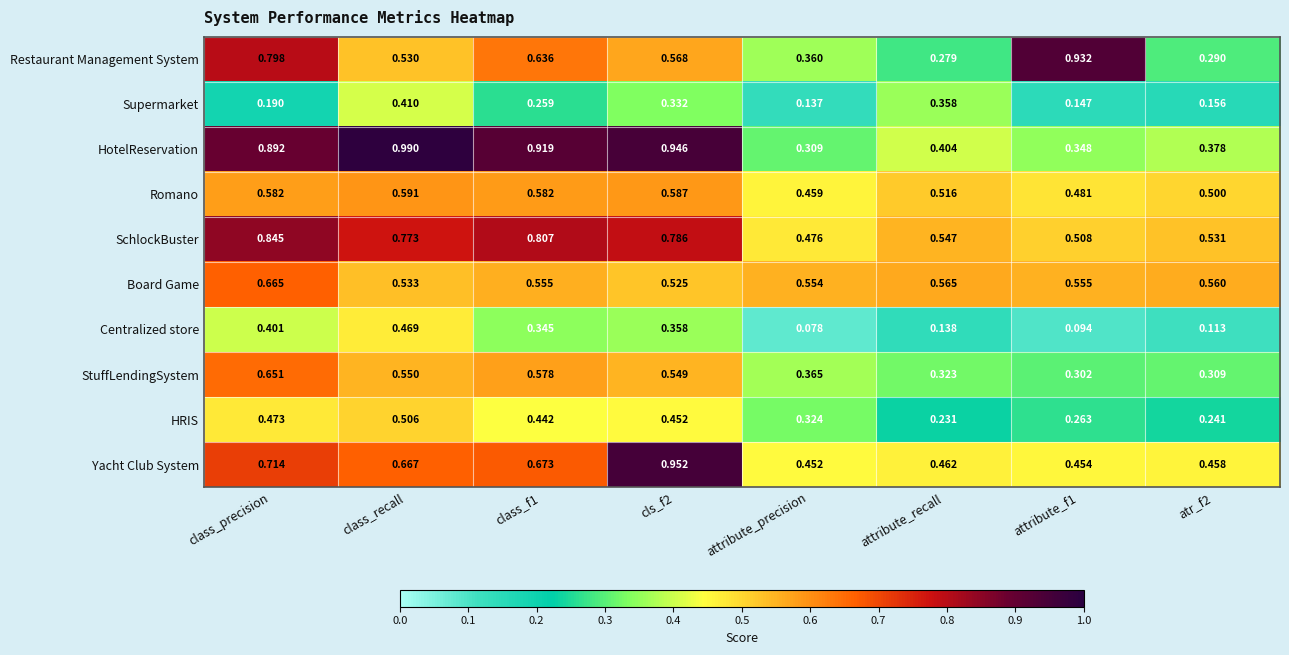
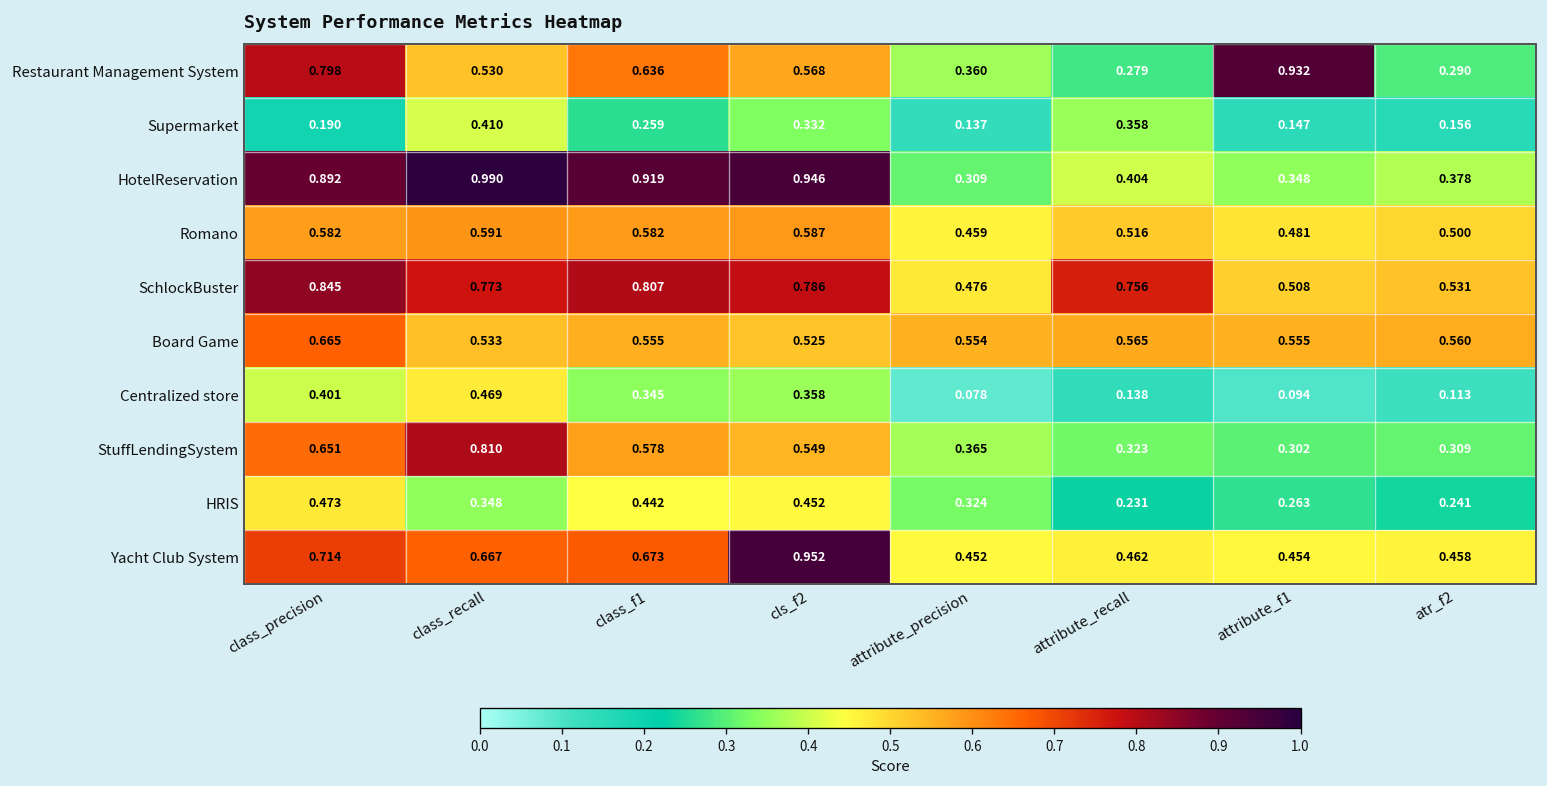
SchlockBuster, attribute_recall: 0.547 -> 0.756
StuffLendingSystem, class_recall: 0.550 -> 0.810
HRIS, class_recall: 0.506 -> 0.348
